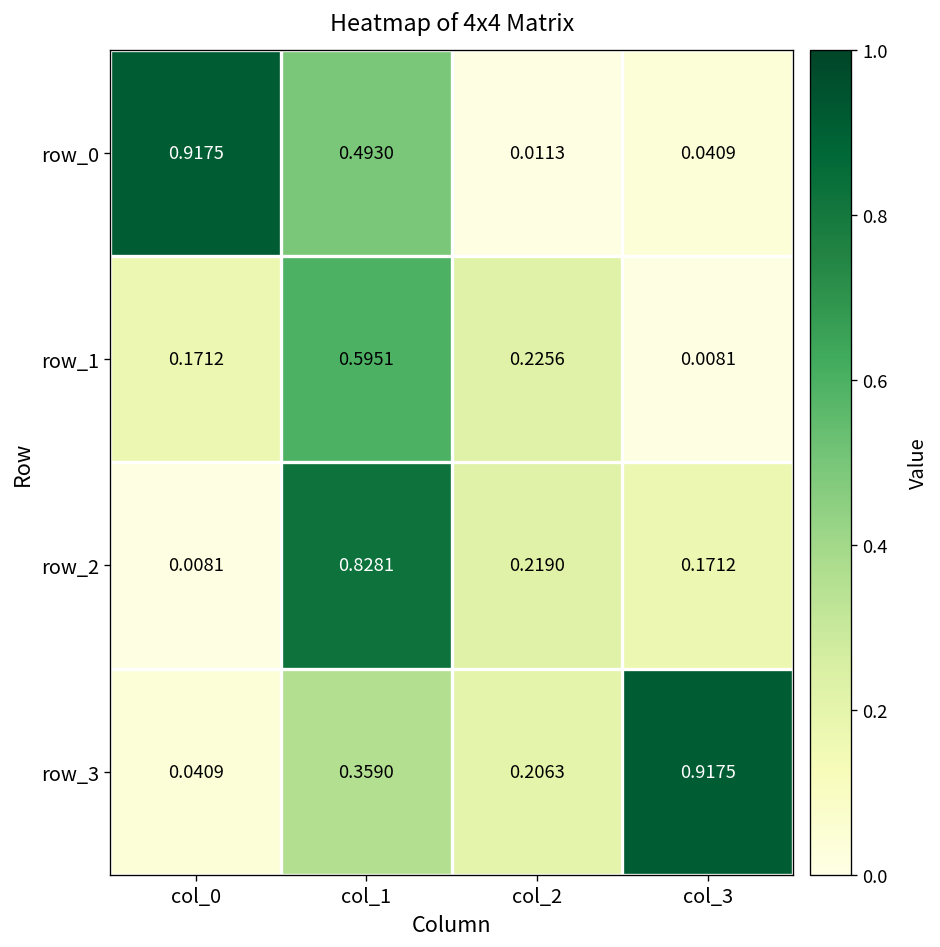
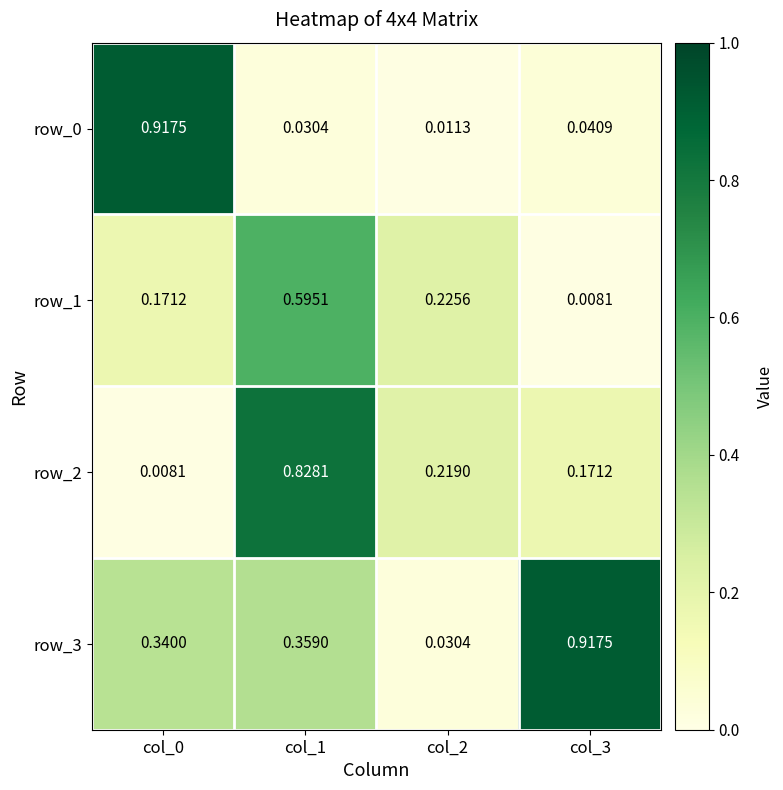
row_0, col_1: 0.4930 -> 0.0304
row_3, col_0: 0.0409 -> 0.3400
row_3, col_2: 0.2063 -> 0.0304
